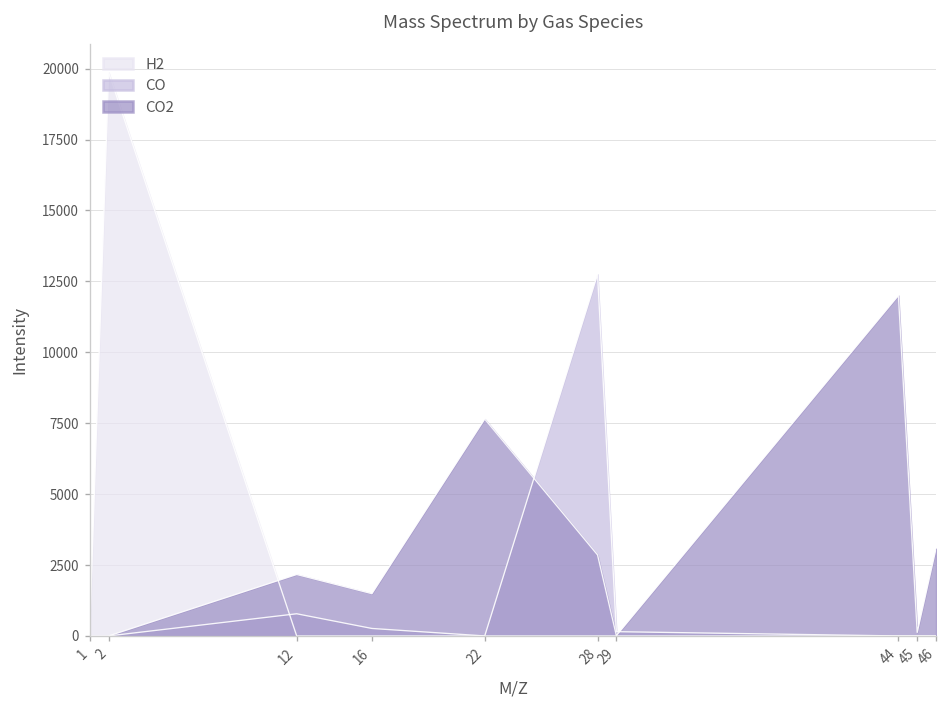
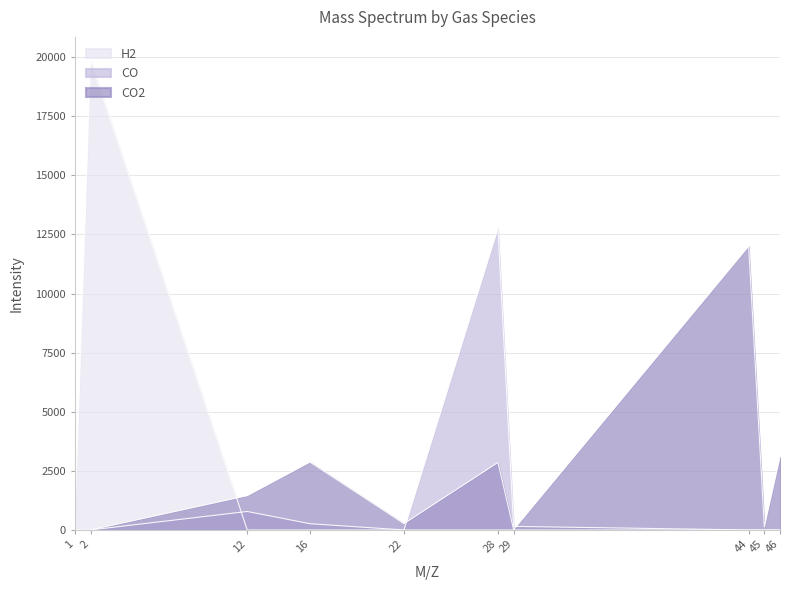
CO2, 12: 2200 -> 1400
CO2, 16: 1500 -> 2900
CO2, 22: 7600 -> 300
